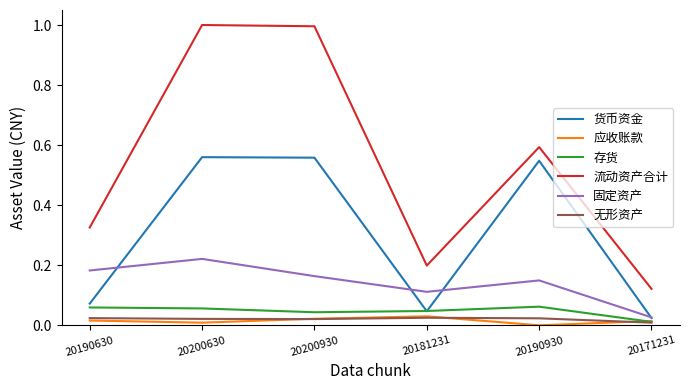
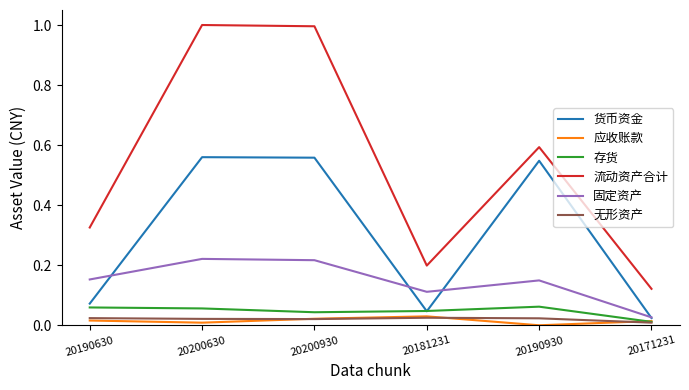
固定资产, 20190630: 0.18 -> 0.15
固定资产, 20200930: 0.16 -> 0.22
